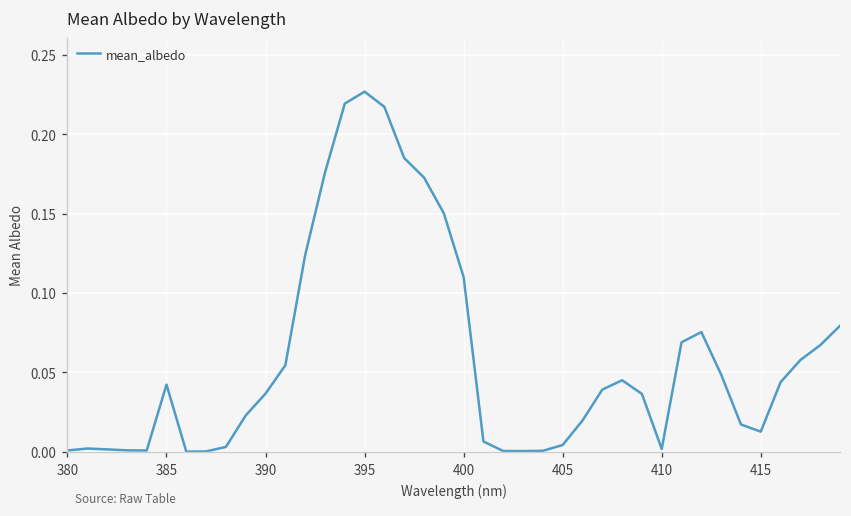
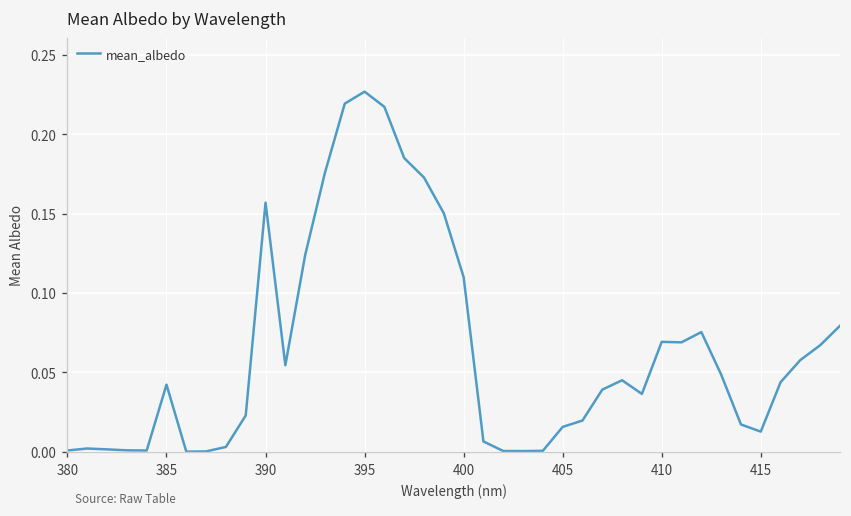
390: 0.037 -> 0.157
405: 0.004 -> 0.016
410: 0.002 -> 0.069
